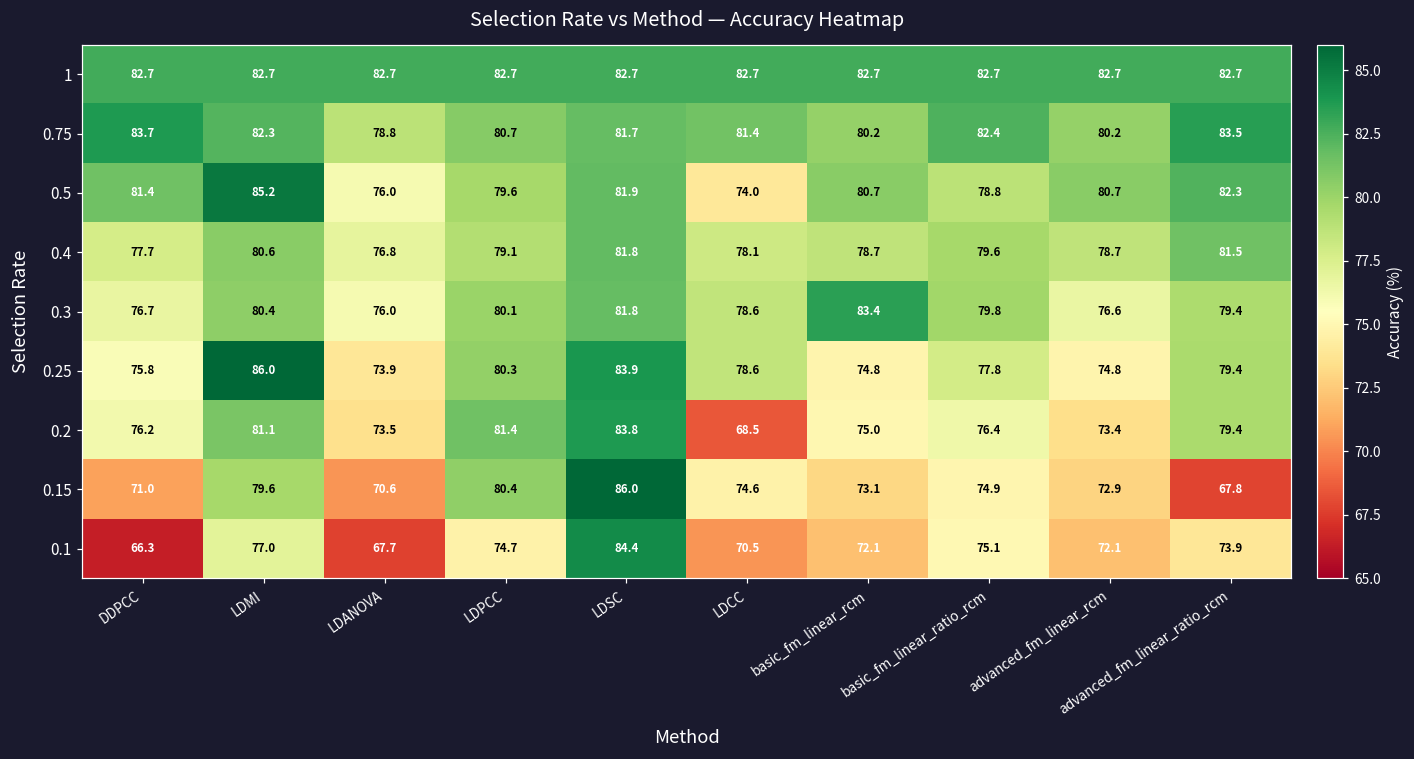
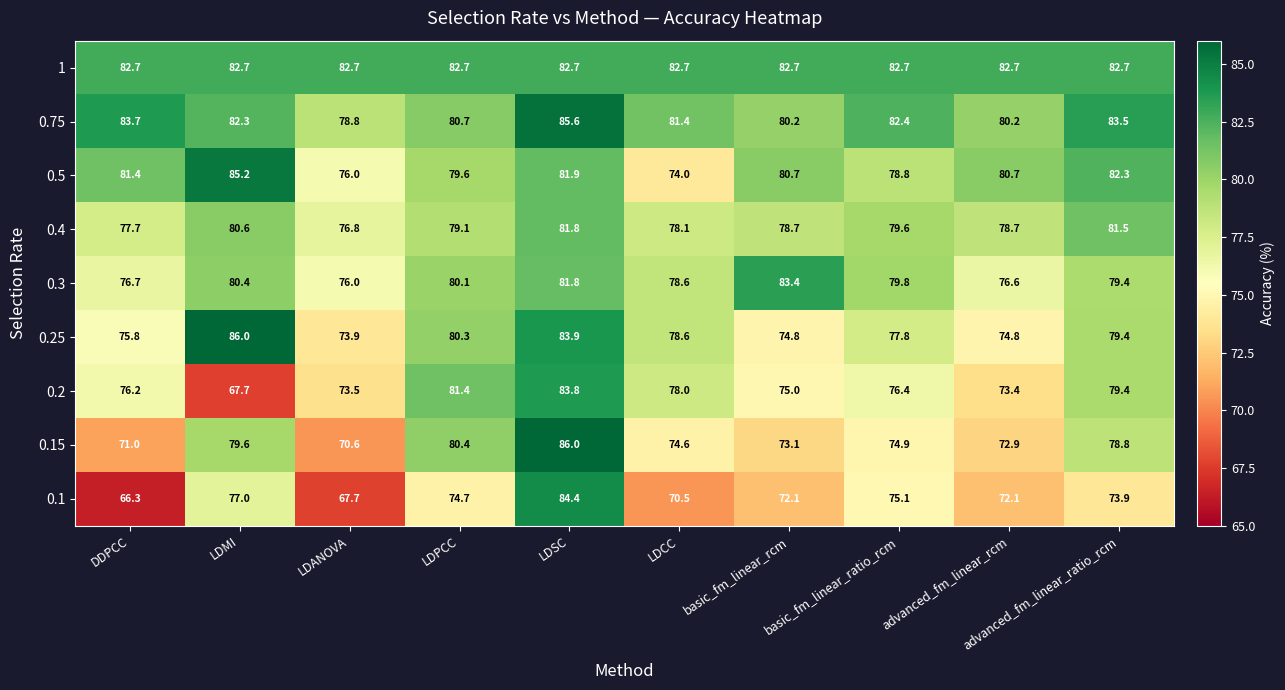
0.75, LDSC: 81.7 -> 85.6
0.2, LDMI: 81.1 -> 67.7
0.2, LDCC: 68.5 -> 78.0
0.15, advanced_fm_linear_ratio_rcm: 67.8 -> 78.8
